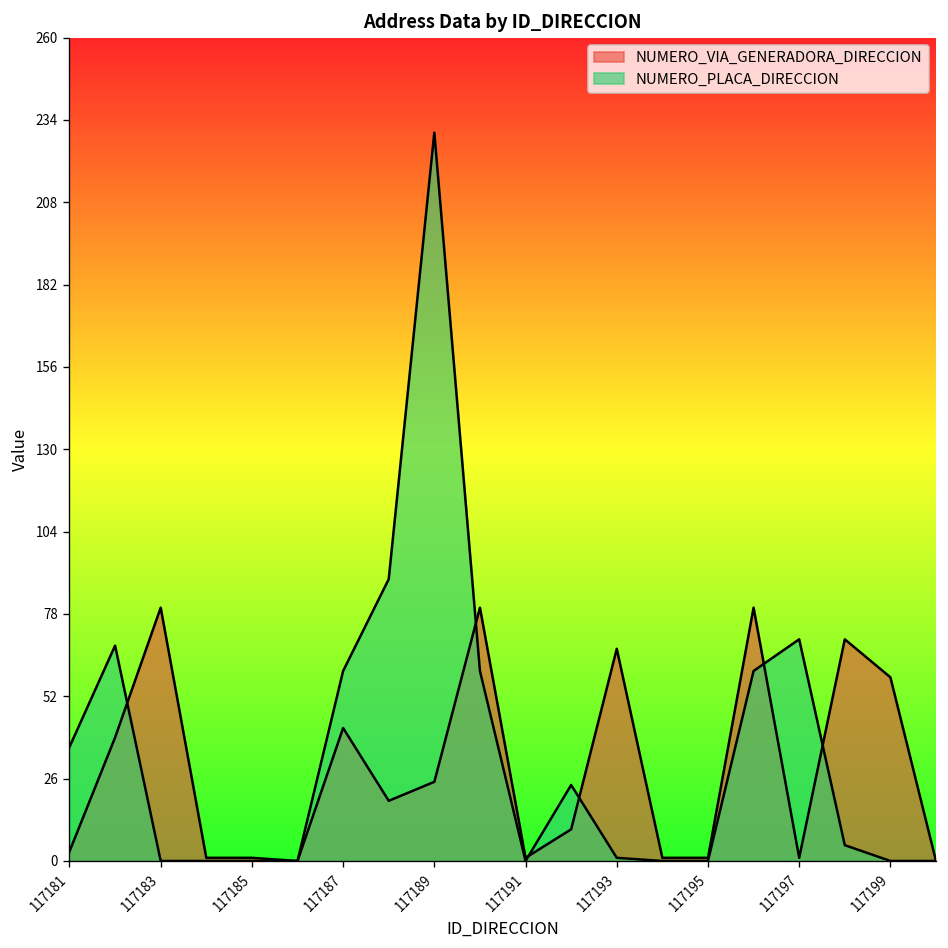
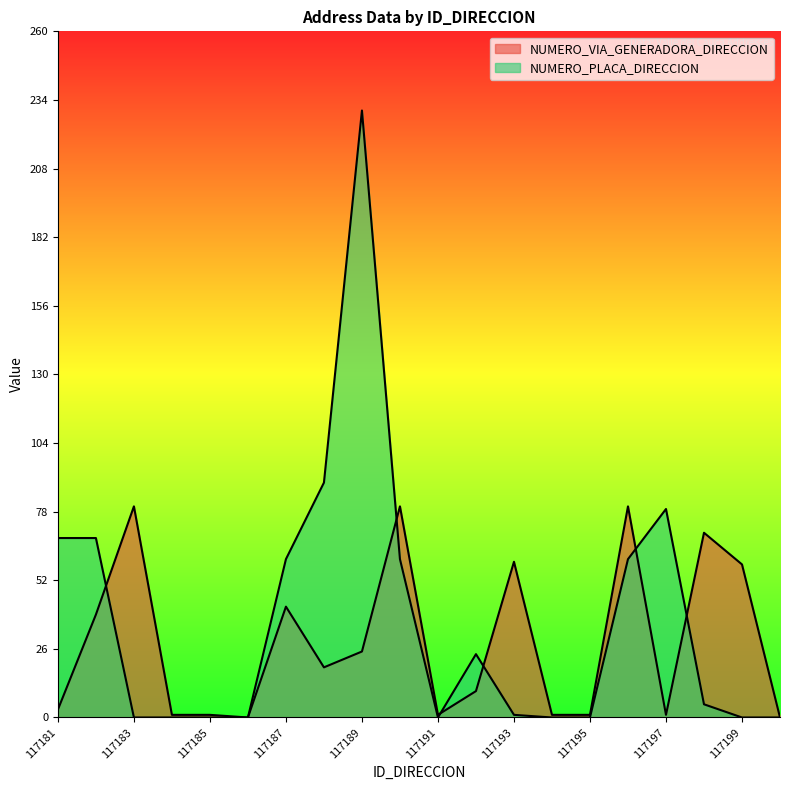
NUMERO_PLACA_DIRECCION, 117181: 36 -> 68
NUMERO_VIA_GENERADORA_DIRECCION, 117193: 67 -> 59
NUMERO_PLACA_DIRECCION, 117197: 70 -> 79
